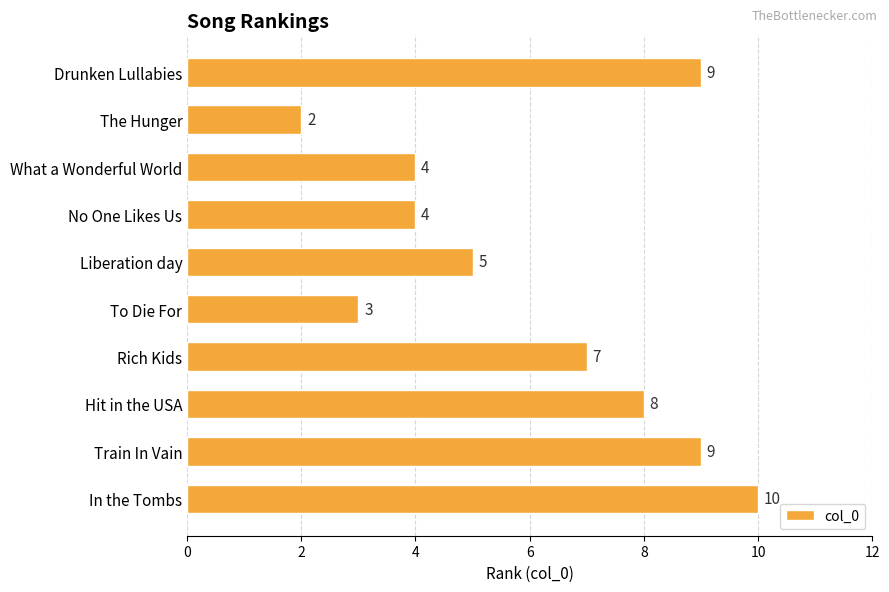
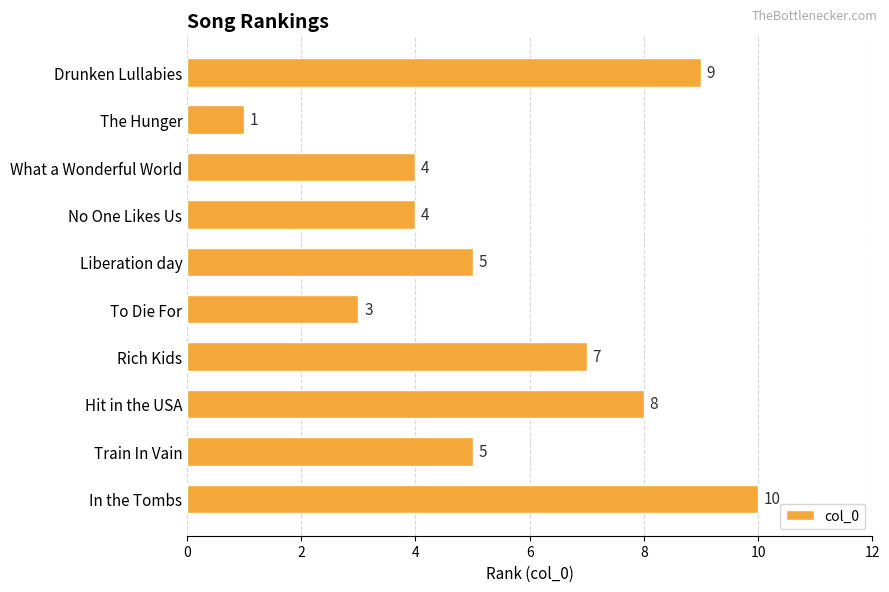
The Hunger: 2 -> 1
Train In Vain: 9 -> 5
